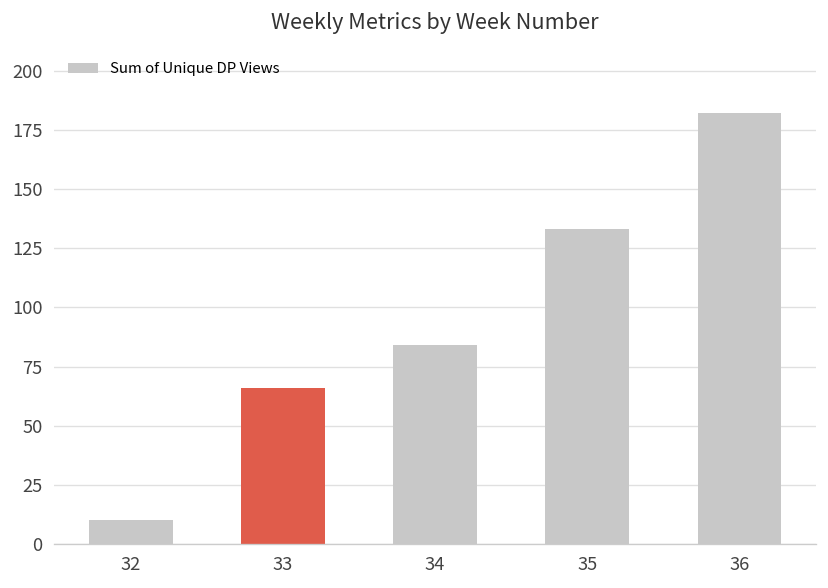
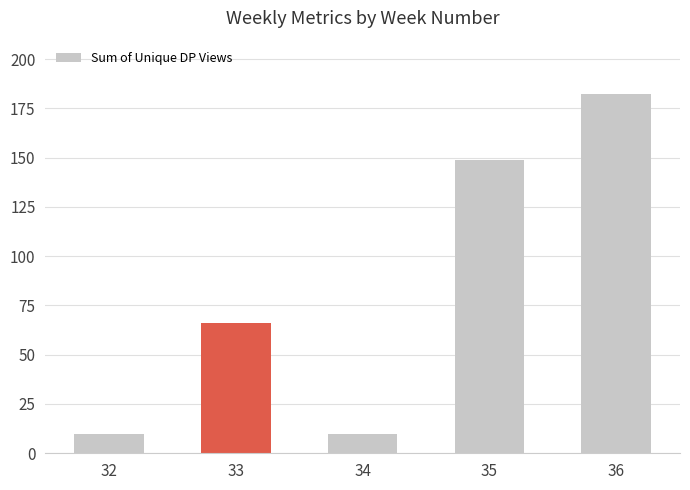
34: 84 -> 10
35: 133 -> 149
